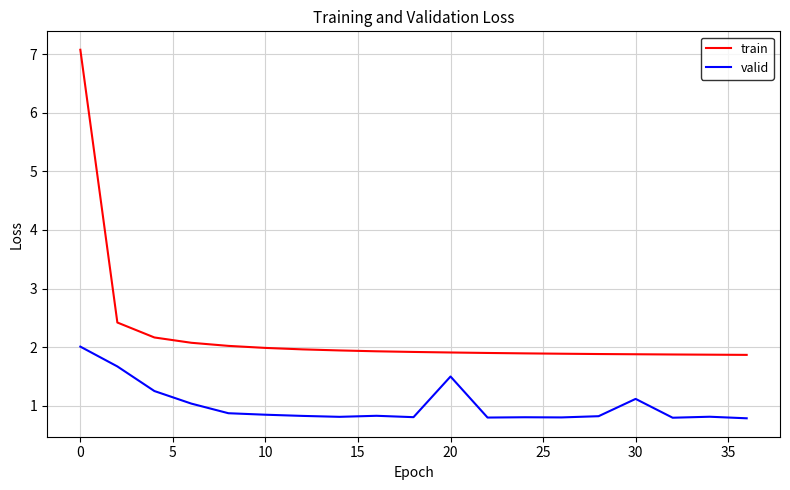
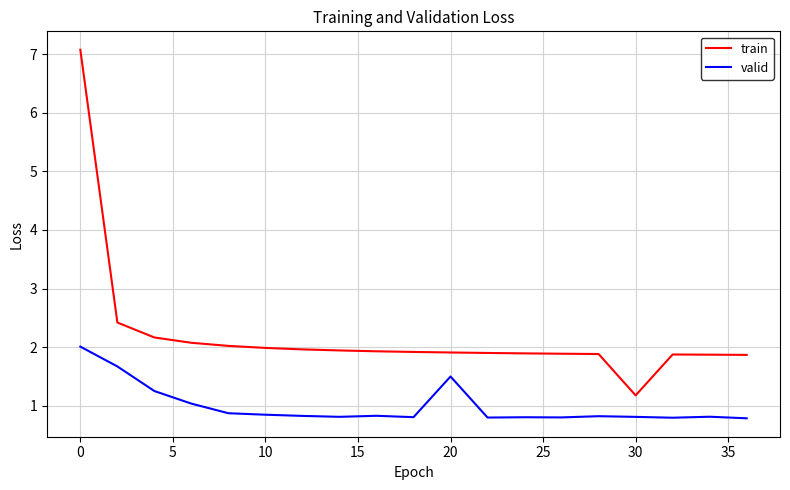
train, 30: 1.9 -> 1.2
valid, 30: 1.1 -> 0.8
